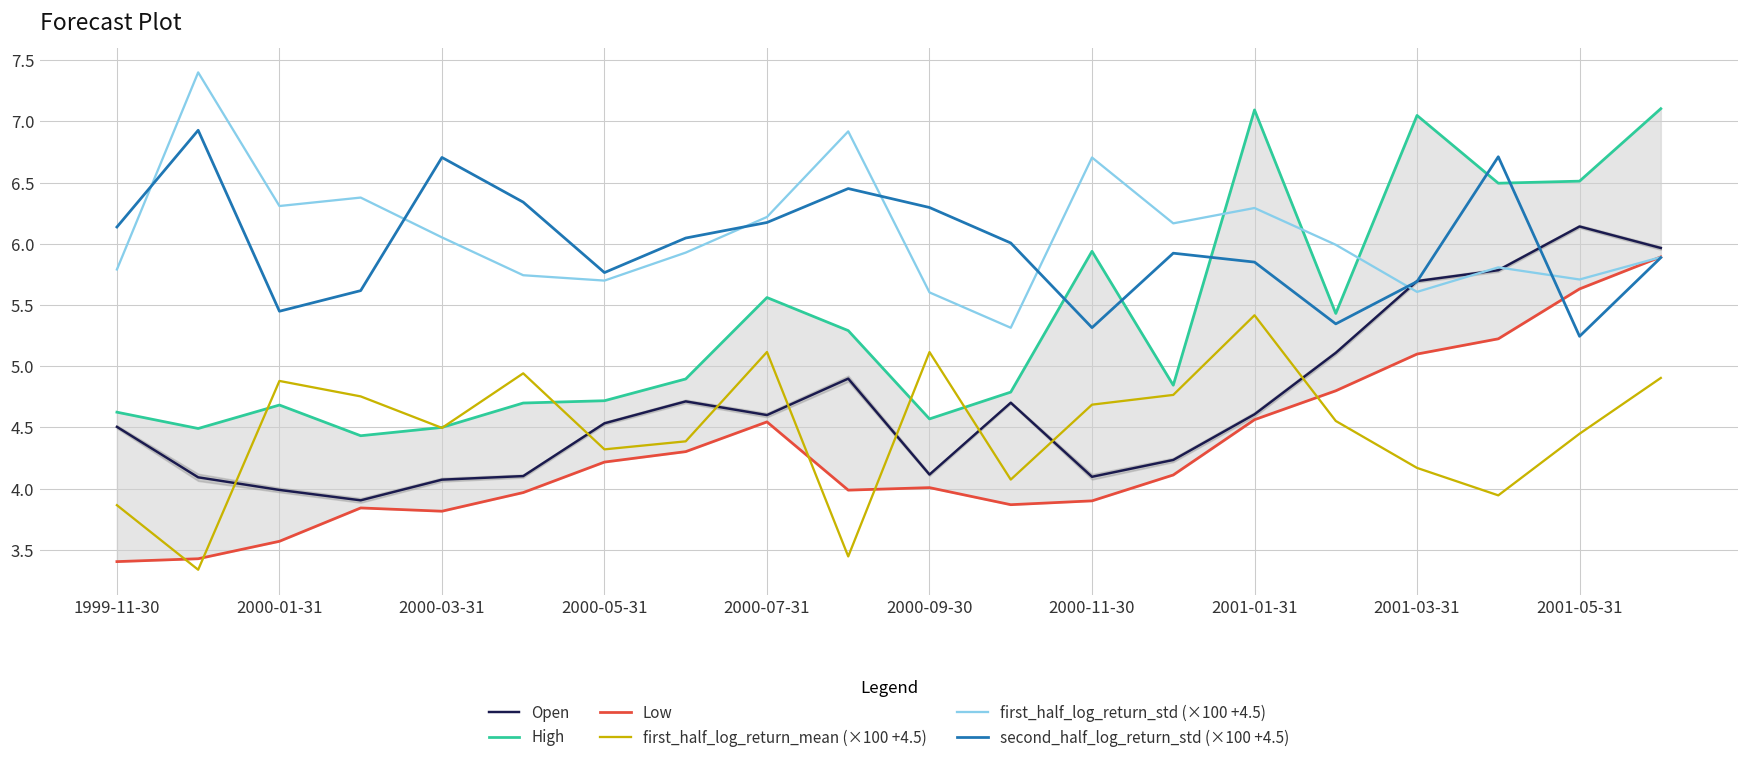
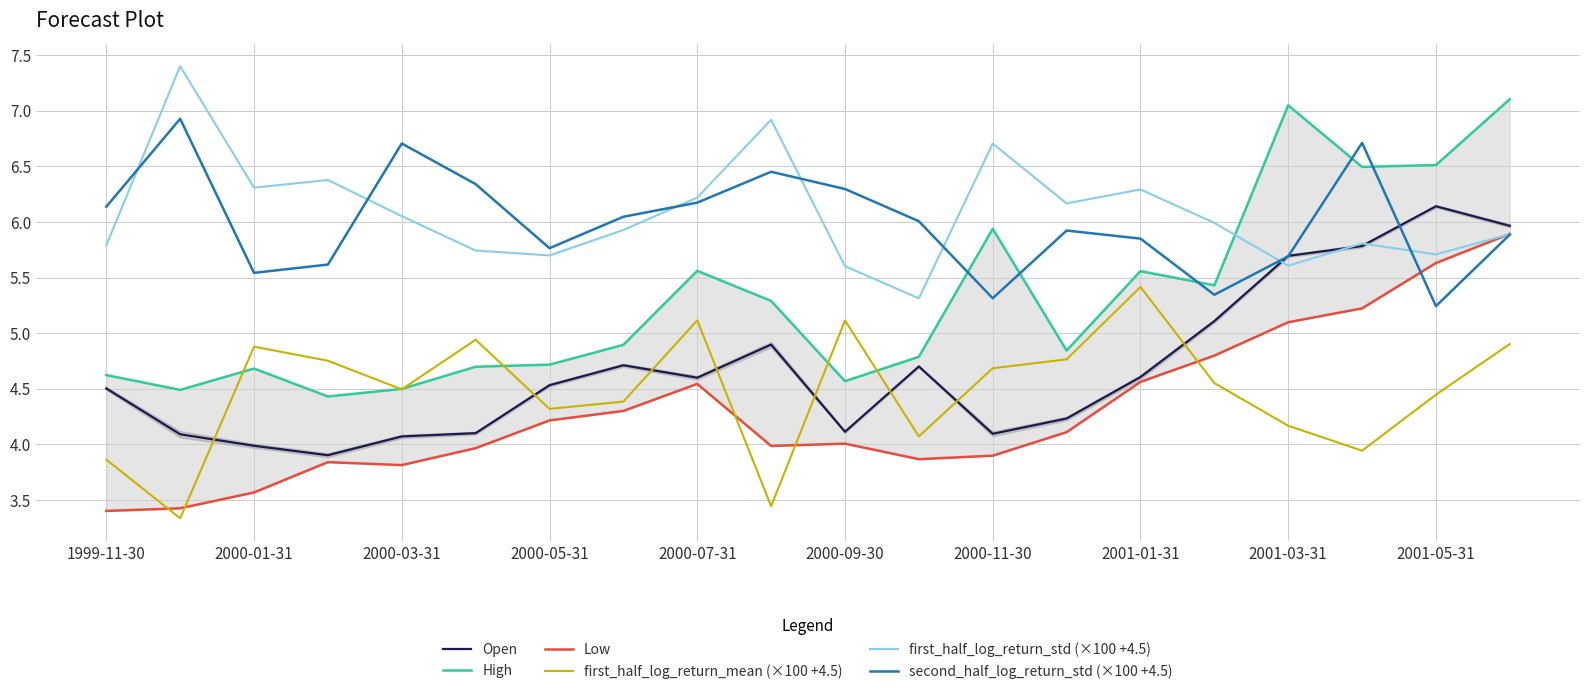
second_half_log_return_std (×100 +4.5), 2000-01-31: 5.45 -> 5.54
High, 2001-01-31: 7.09 -> 5.56
